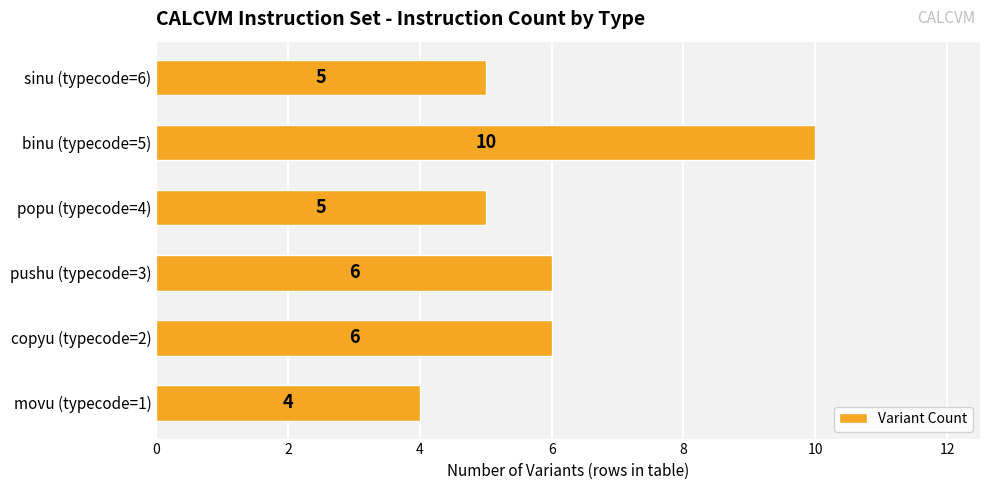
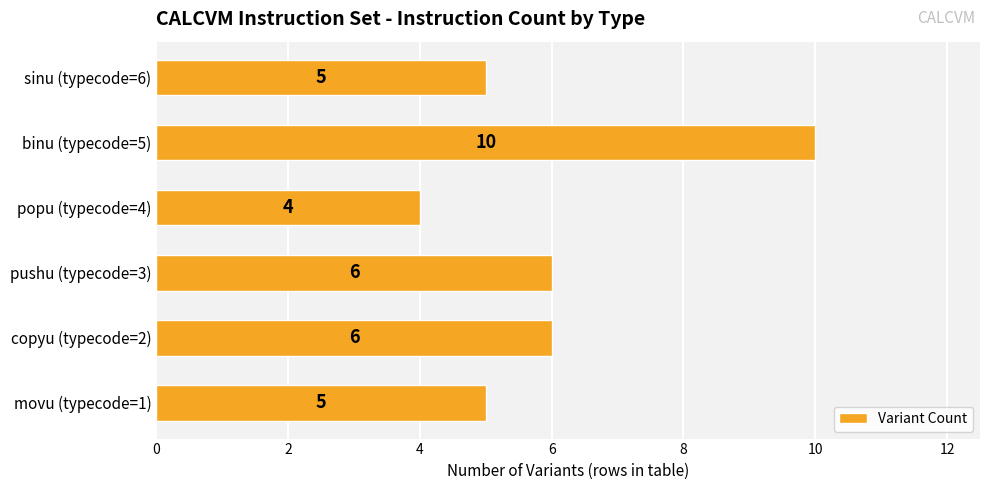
popu (typecode=4): 5 -> 4
movu (typecode=1): 4 -> 5
